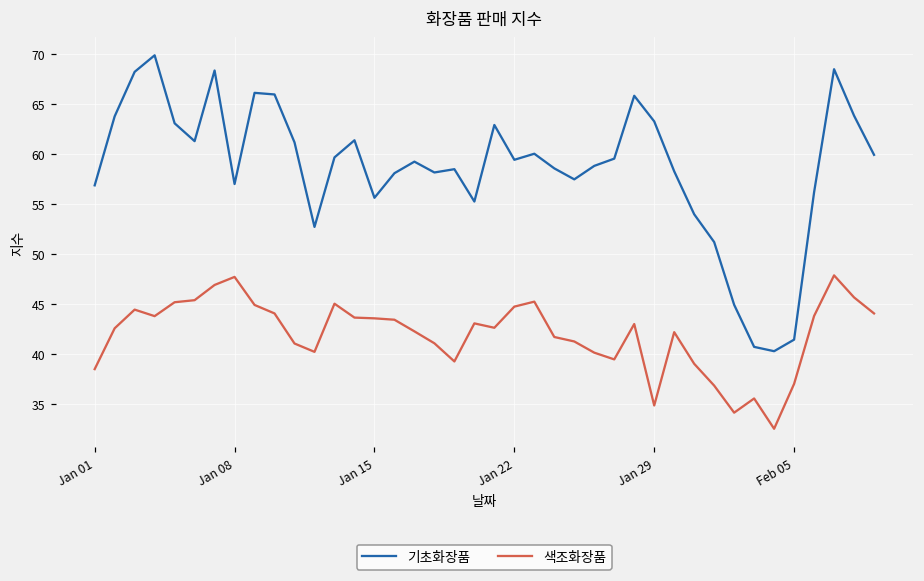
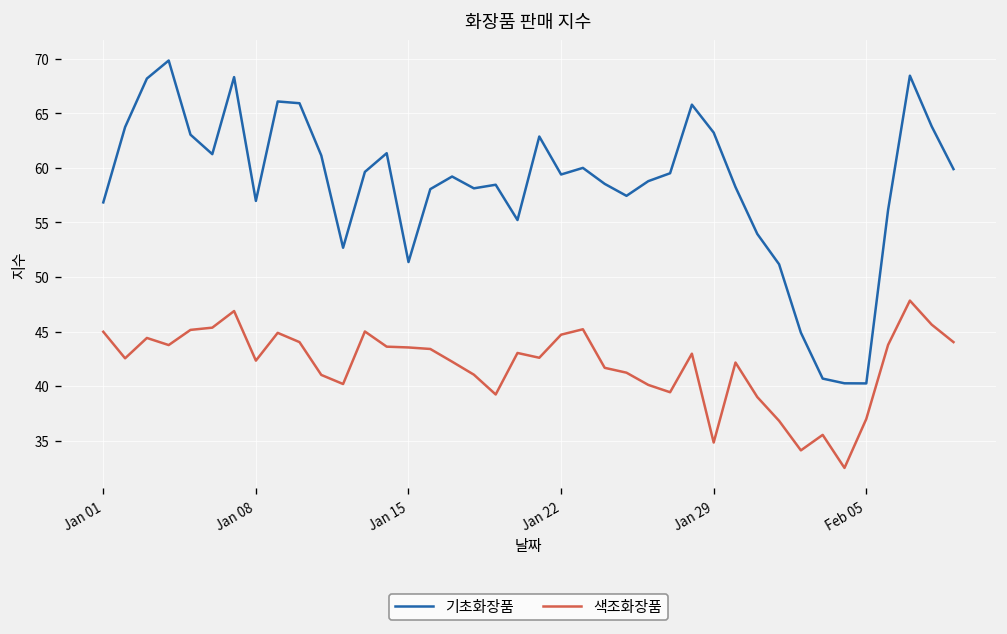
색조화장품, Jan 01: 38 -> 45
색조화장품, Jan 08: 48 -> 42
기초화장품, Jan 15: 56 -> 51
기초화장품, Feb 05: 41 -> 40
